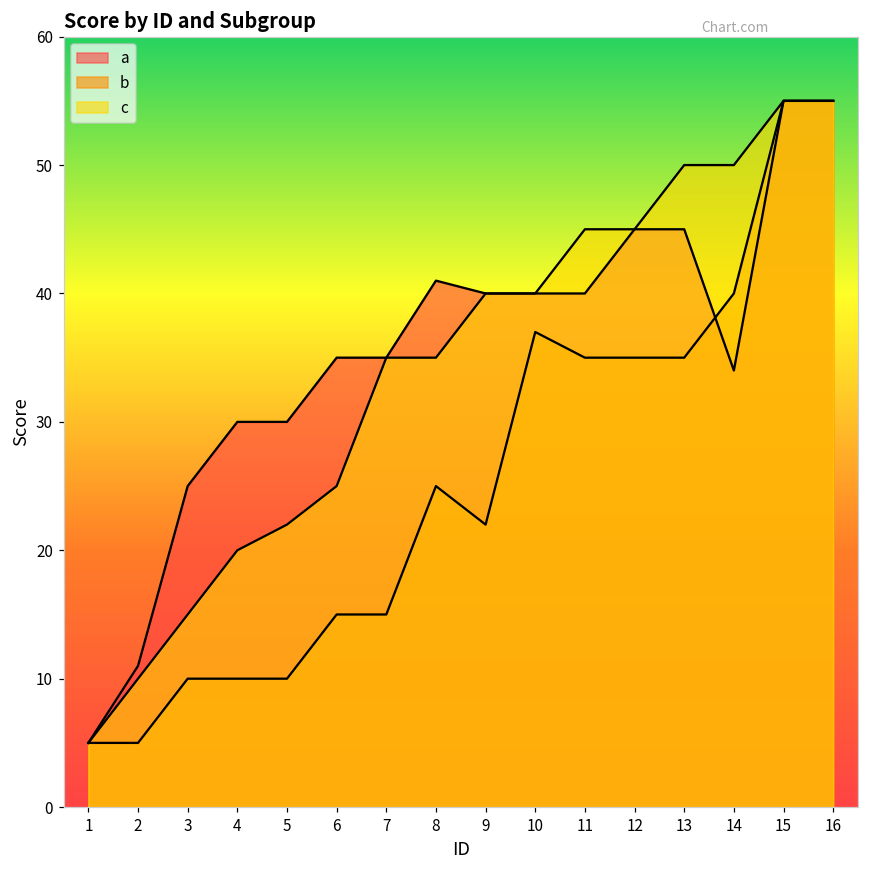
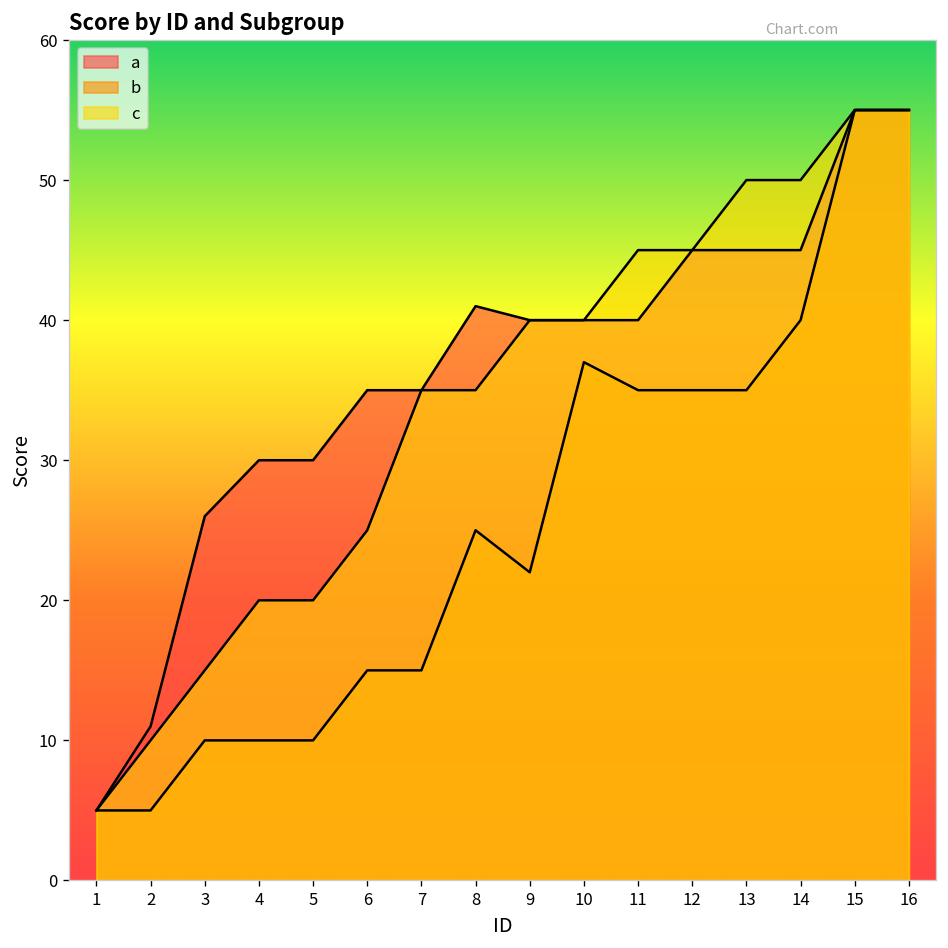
a, 3: 25 -> 26
c, 5: 22 -> 20
a, 14: 34 -> 45
